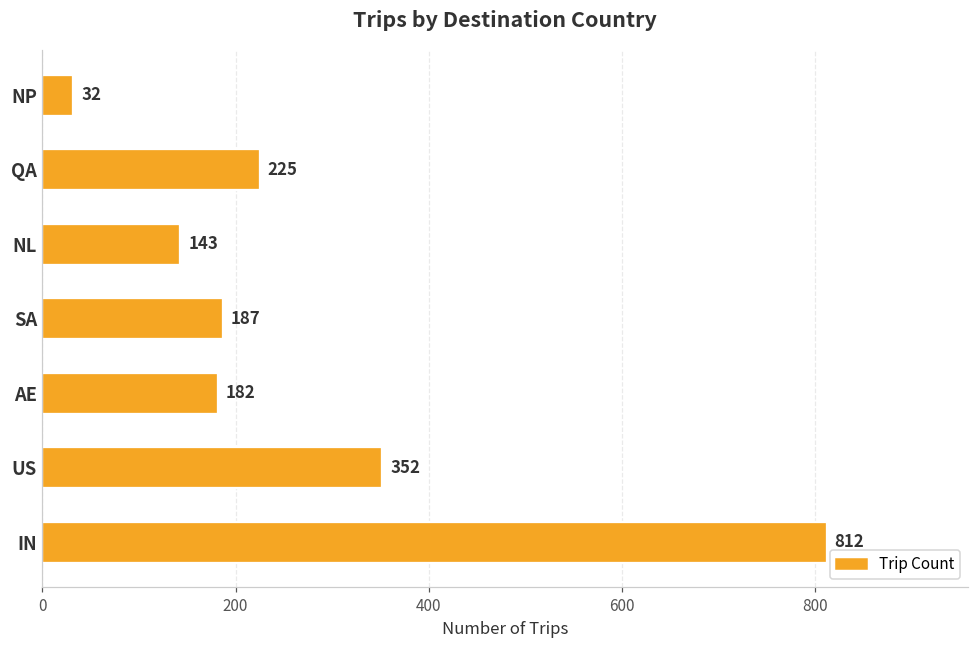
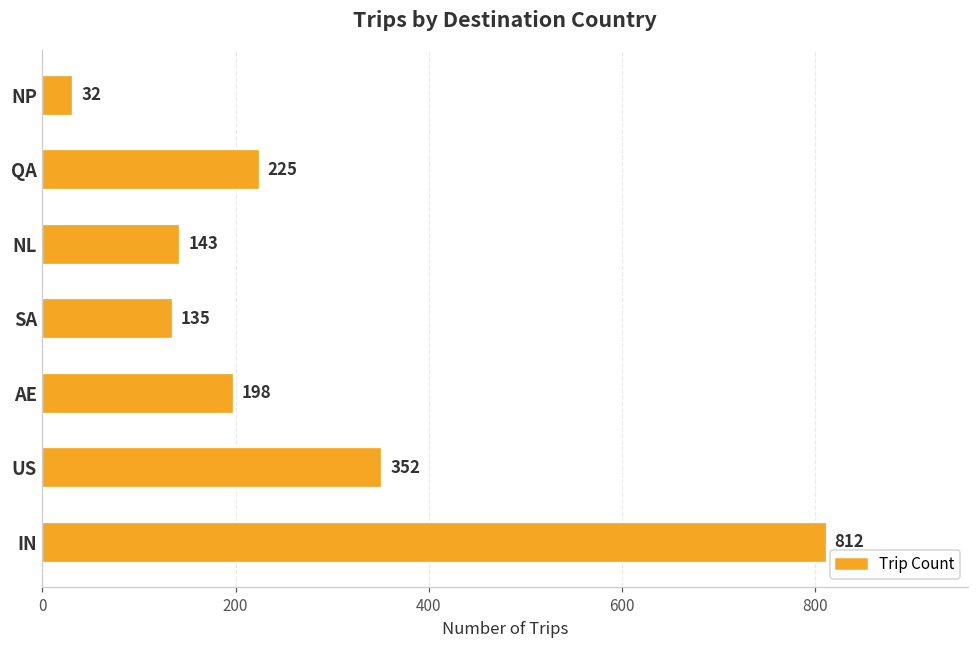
SA: 187 -> 135
AE: 182 -> 198
